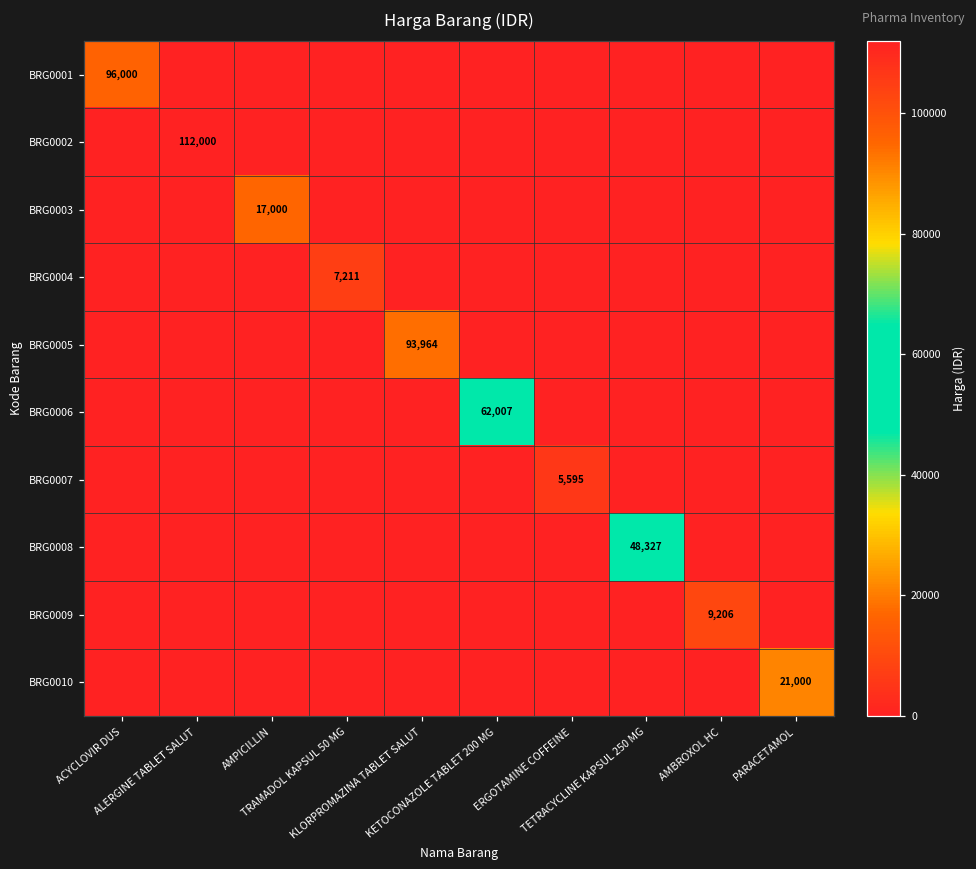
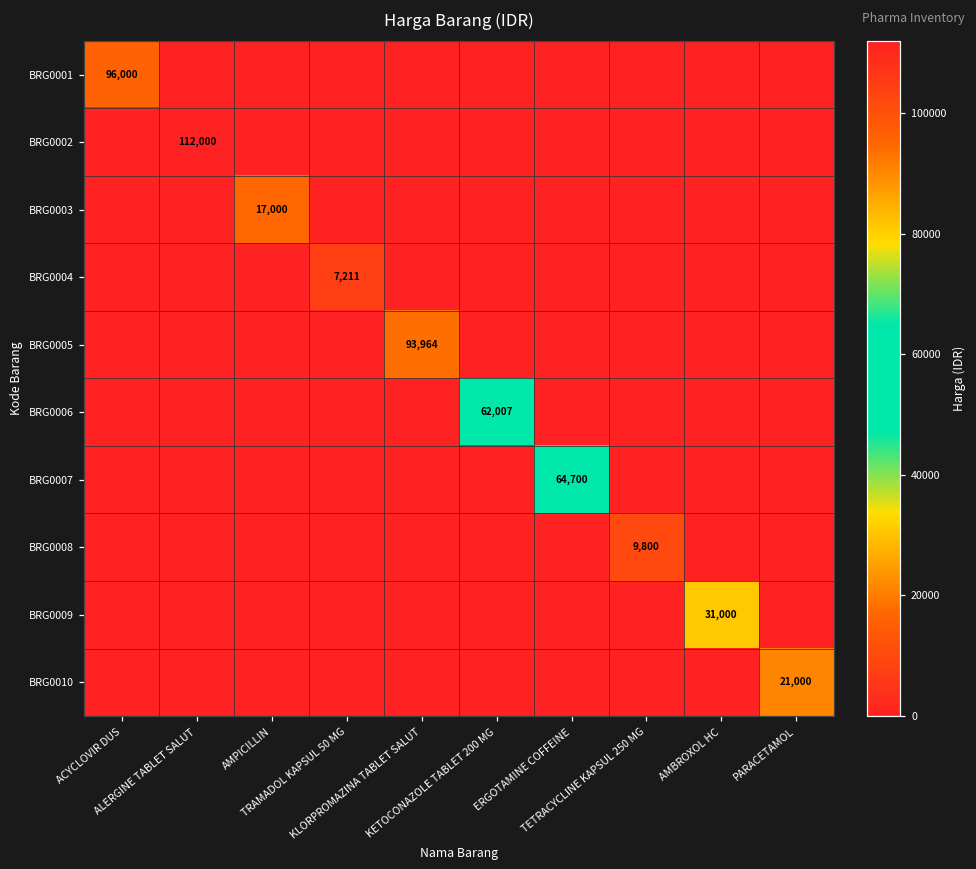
BRG0007, ERGOTAMINE COFFEINE: 5,595 -> 64,700
BRG0008, TETRACYCLINE KAPSUL 250 MG: 48,327 -> 9,800
BRG0009, AMBROXOL HC: 9,206 -> 31,000
